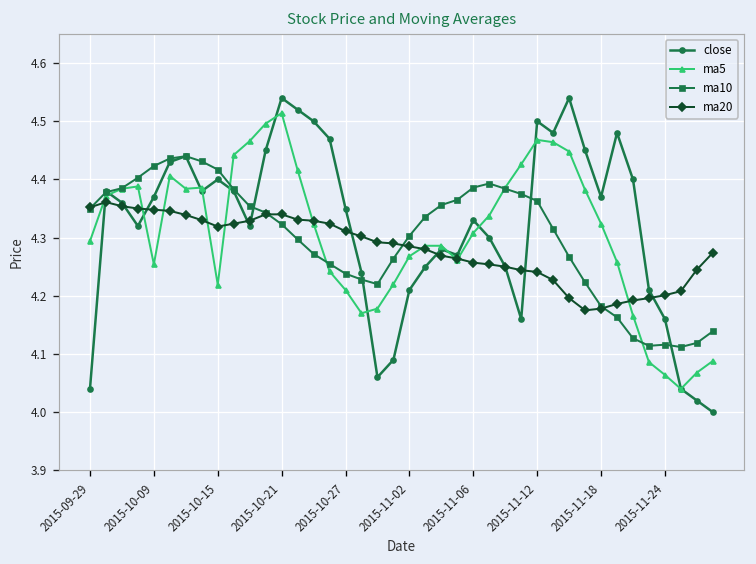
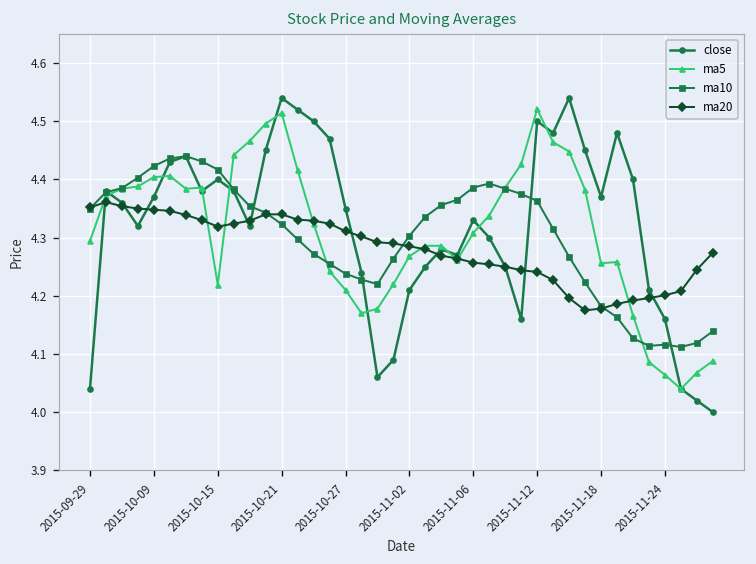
ma5, 2015-10-09: 4.25 -> 4.40
ma5, 2015-11-12: 4.47 -> 4.52
ma5, 2015-11-18: 4.32 -> 4.26
